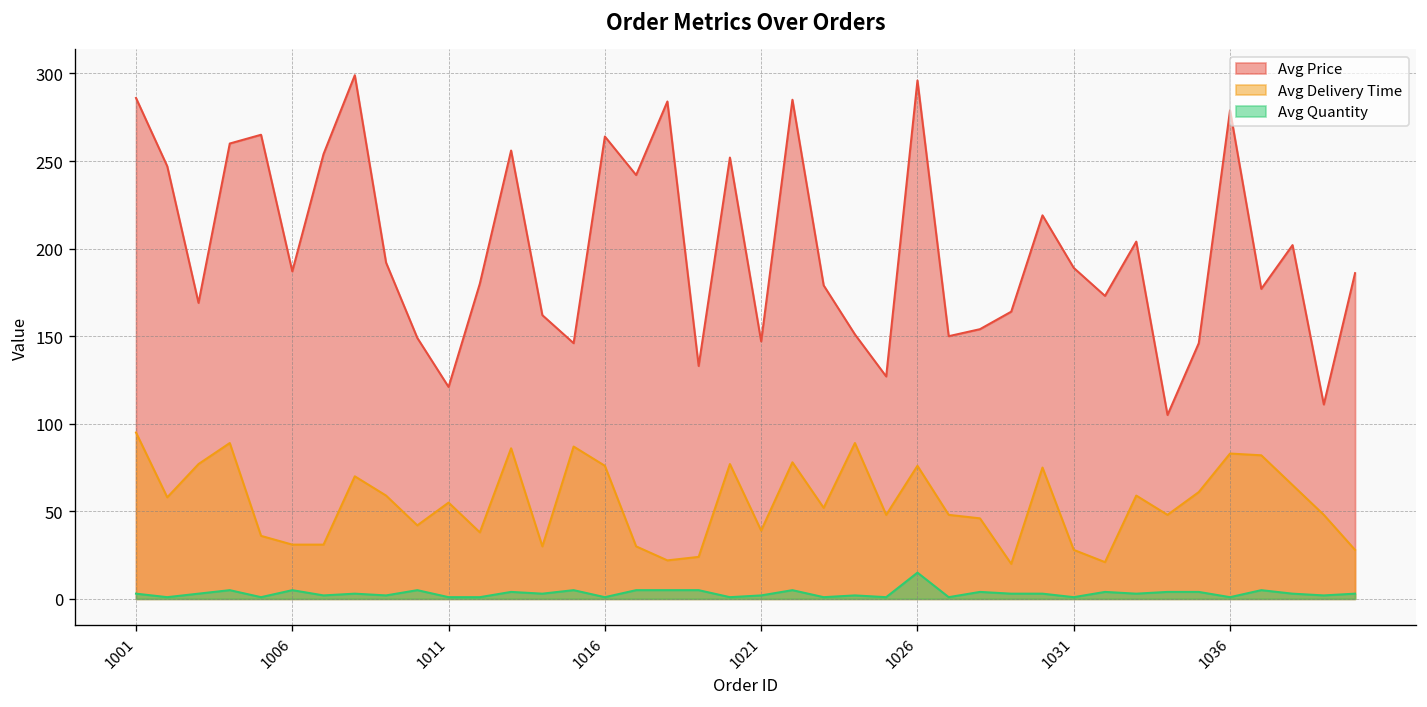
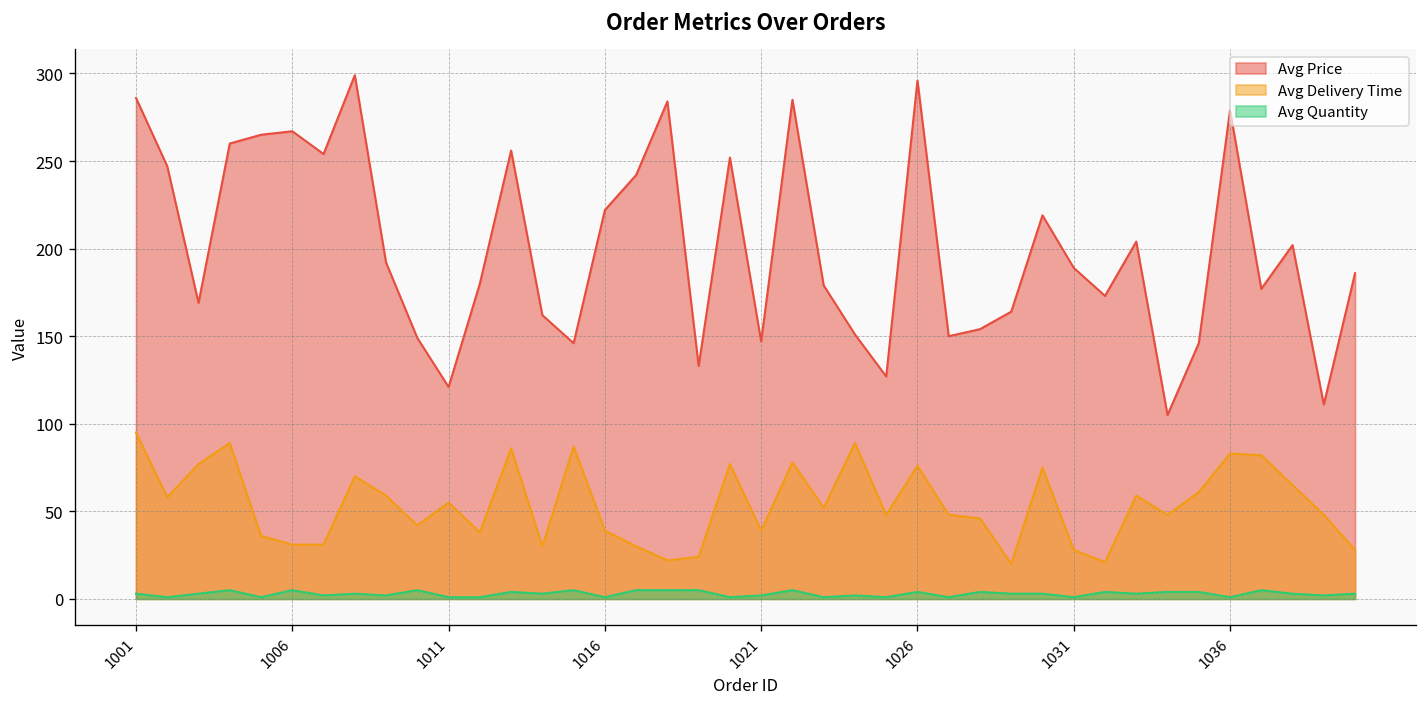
Avg Price, 1006: 187 -> 267
Avg Price, 1016: 264 -> 222
Avg Delivery Time, 1016: 76 -> 39
Avg Quantity, 1026: 15 -> 4
